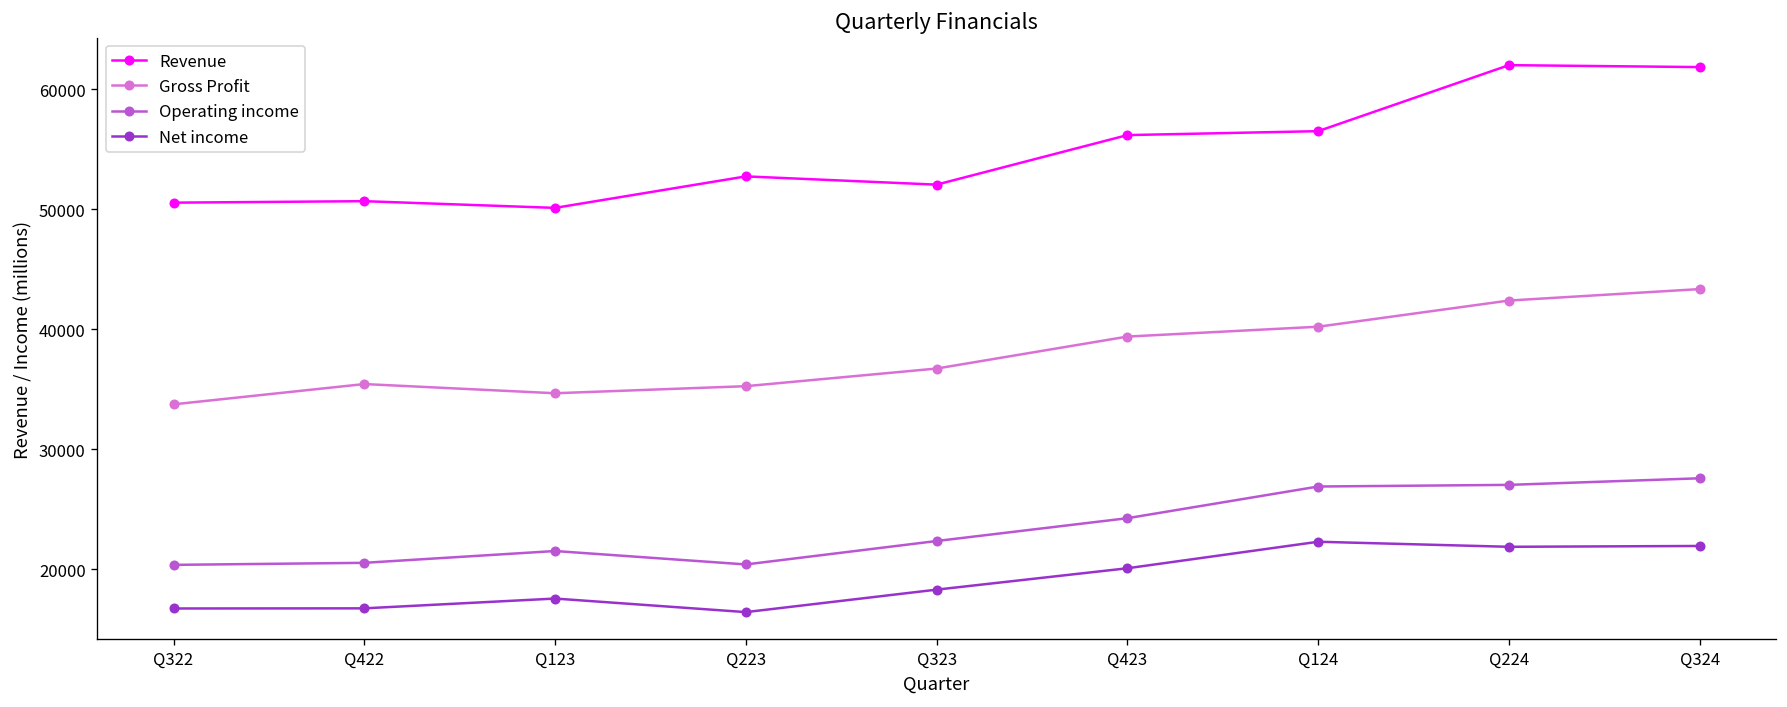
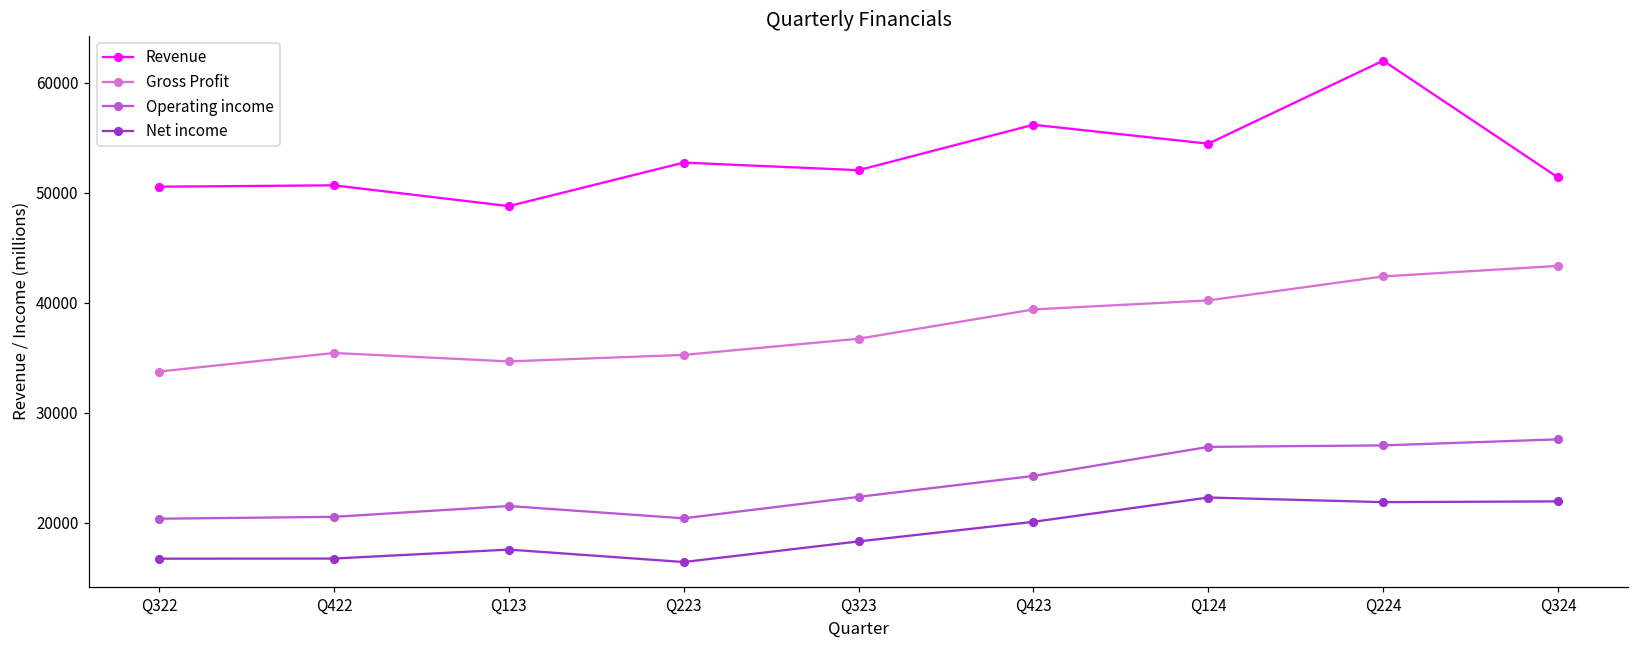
Revenue, Q123: 50000 -> 49000
Revenue, Q124: 57000 -> 54000
Revenue, Q324: 62000 -> 51000
